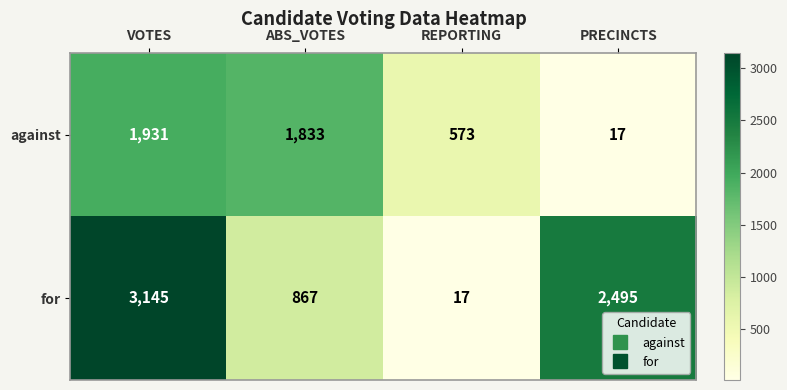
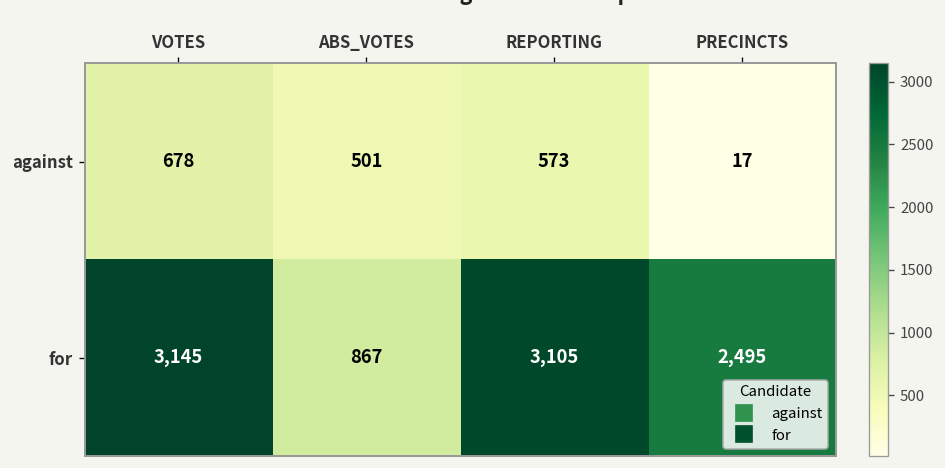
against, VOTES: 1,931 -> 678
against, ABS_VOTES: 1,833 -> 501
for, REPORTING: 17 -> 3,105
